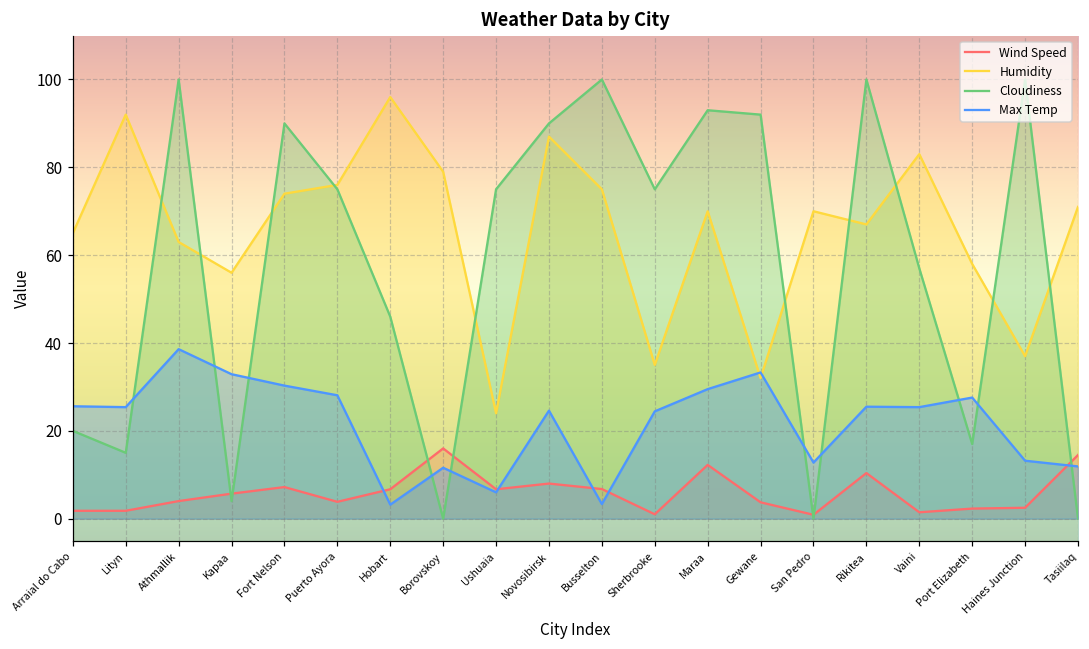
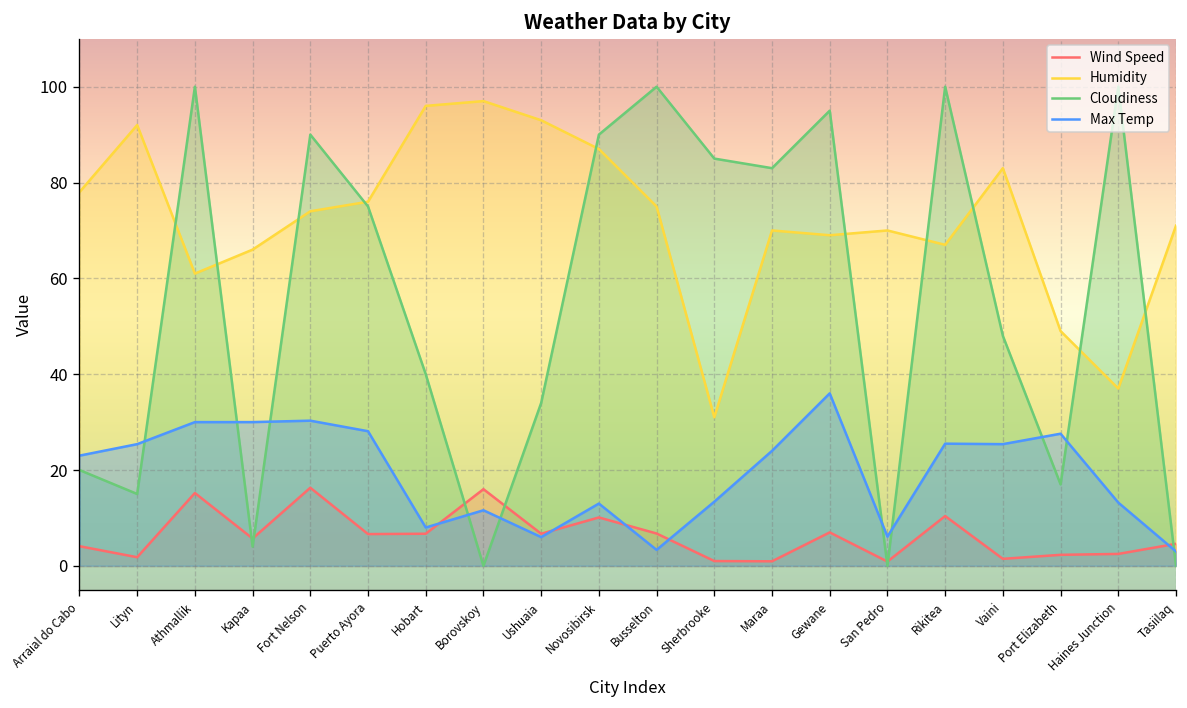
Wind Speed, Arraial do Cabo: 2 -> 4
Humidity, Arraial do Cabo: 65 -> 78
Max Temp, Arraial do Cabo: 26 -> 23
Wind Speed, Athmallik: 4 -> 15
Humidity, Athmallik: 63 -> 61
Max Temp, Athmallik: 39 -> 30
Humidity, Kapaa: 56 -> 66
Max Temp, Kapaa: 33 -> 30
Wind Speed, Fort Nelson: 7 -> 16
Wind Speed, Puerto Ayora: 4 -> 7
Cloudiness, Hobart: 46 -> 40
Max Temp, Hobart: 3 -> 8
Humidity, Borovskoy: 79 -> 97
Humidity, Ushuaia: 24 -> 93
Cloudiness, Ushuaia: 75 -> 34
Wind Speed, Novosibirsk: 8 -> 10
Max Temp, Novosibirsk: 25 -> 13
Humidity, Sherbrooke: 35 -> 31
Cloudiness, Sherbrooke: 75 -> 85
Max Temp, Sherbrooke: 24 -> 13
Wind Speed, Maraa: 12 -> 1
Cloudiness, Maraa: 93 -> 83
Max Temp, Maraa: 30 -> 24
Wind Speed, Gewane: 4 -> 7
Humidity, Gewane: 32 -> 69
Cloudiness, Gewane: 92 -> 95
Max Temp, Gewane: 33 -> 36
Max Temp, San Pedro: 13 -> 6
Cloudiness, Vaini: 57 -> 48
Humidity, Port Elizabeth: 58 -> 49
Wind Speed, Tasiilaq: 15 -> 5
Max Temp, Tasiilaq: 12 -> 3
